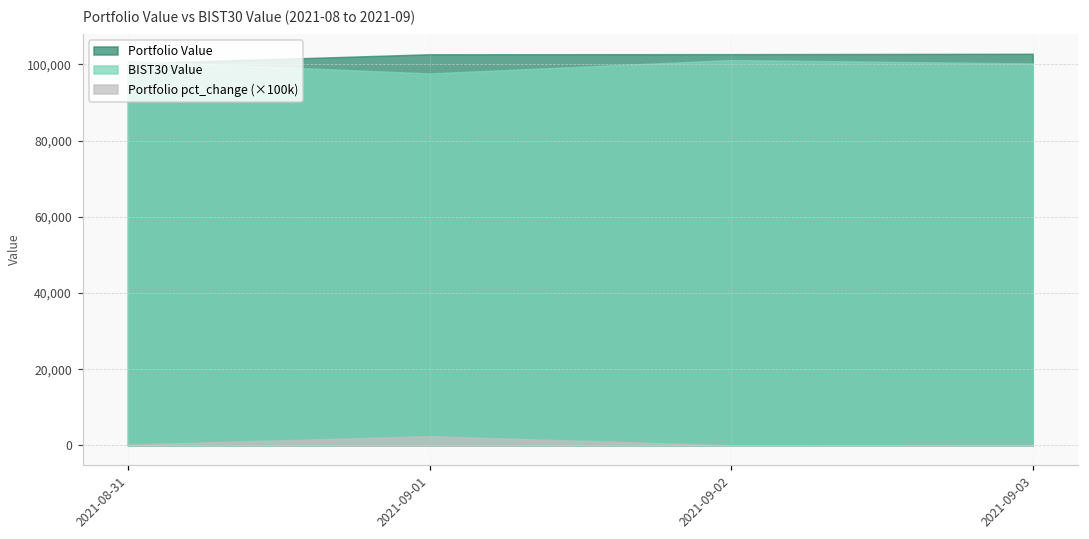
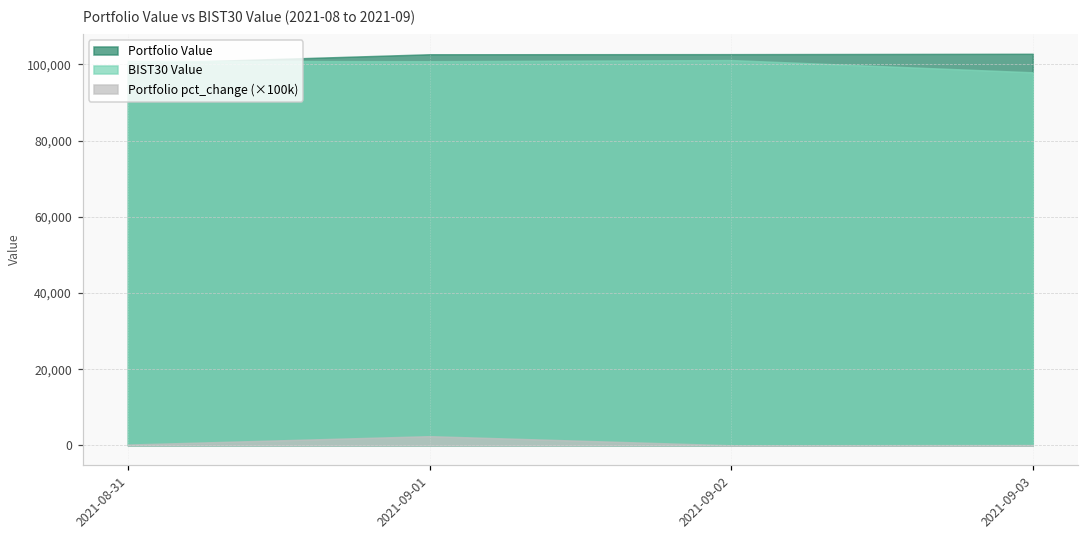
BIST30 Value, 2021-09-01: 98,000 -> 101,000
BIST30 Value, 2021-09-03: 100,000 -> 98,000
